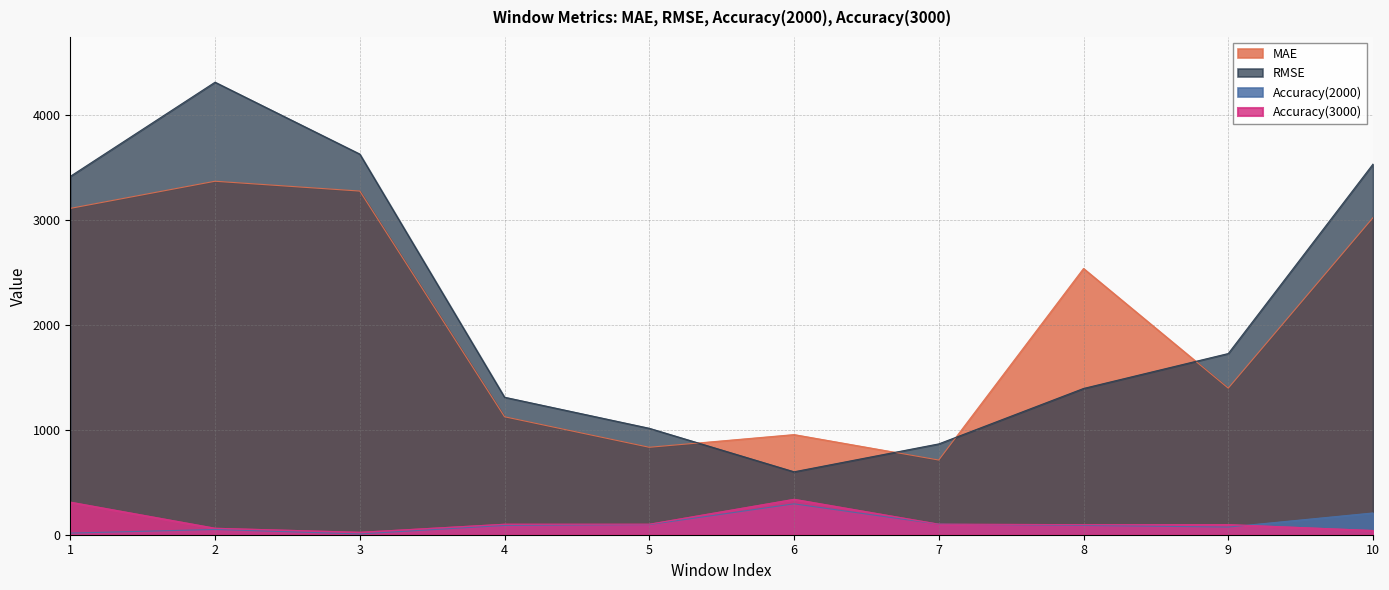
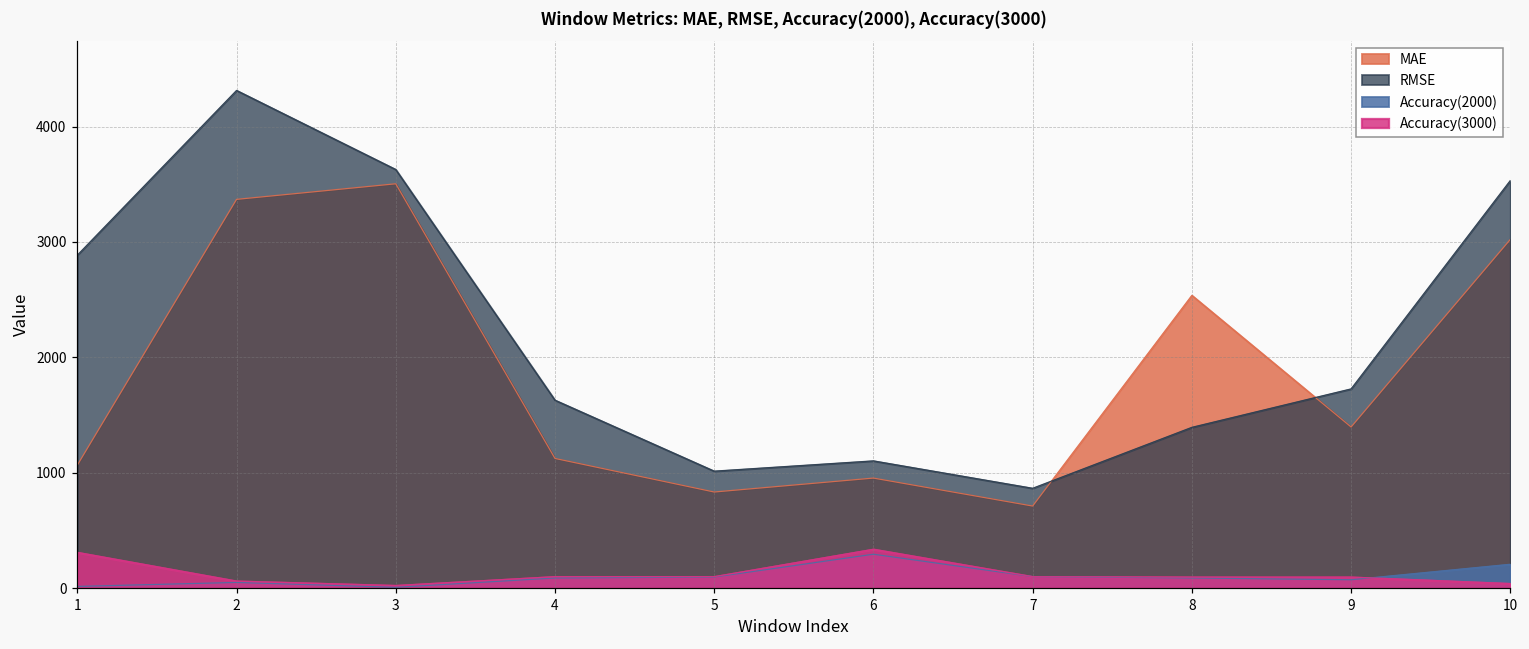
MAE, 1: 3110 -> 1070
RMSE, 1: 3420 -> 2890
MAE, 3: 3280 -> 3500
RMSE, 4: 1310 -> 1630
RMSE, 6: 600 -> 1100
